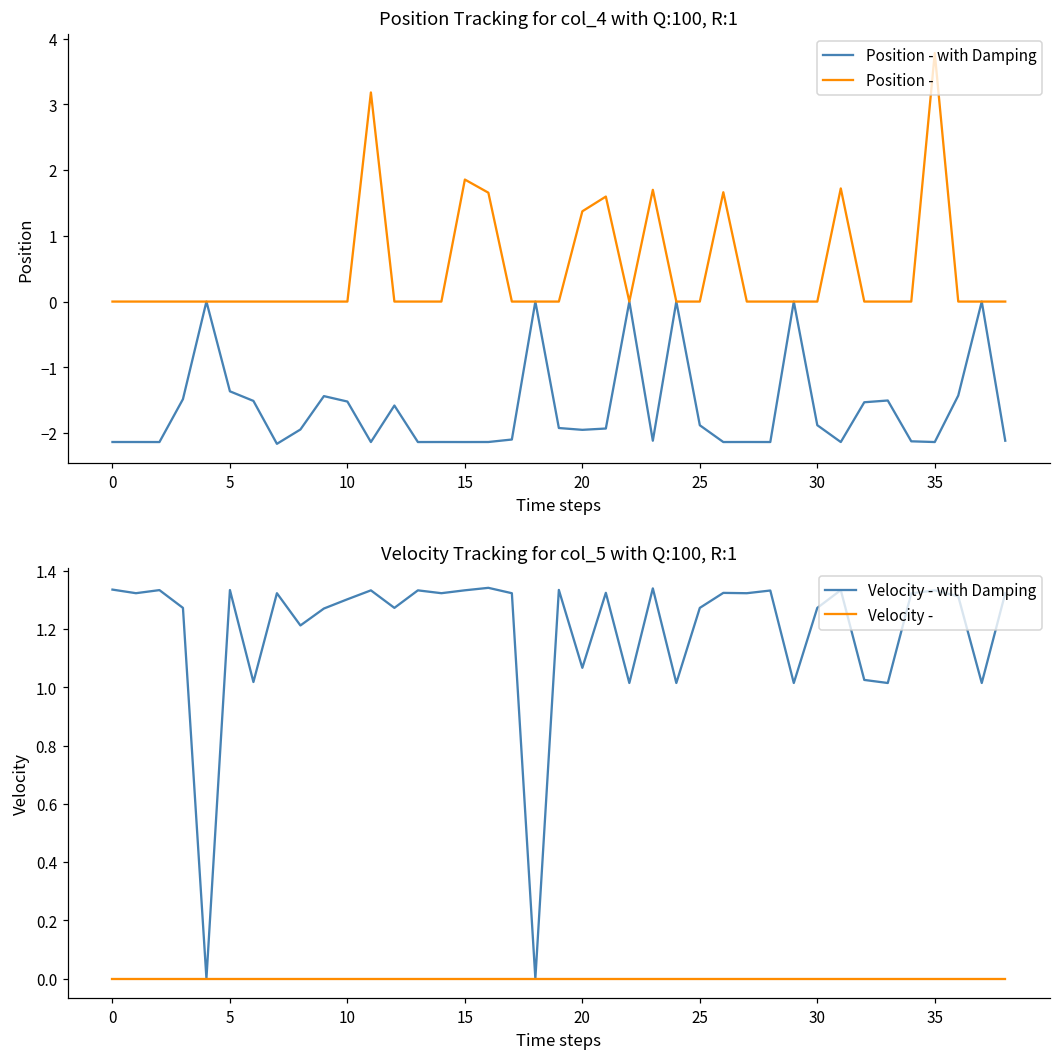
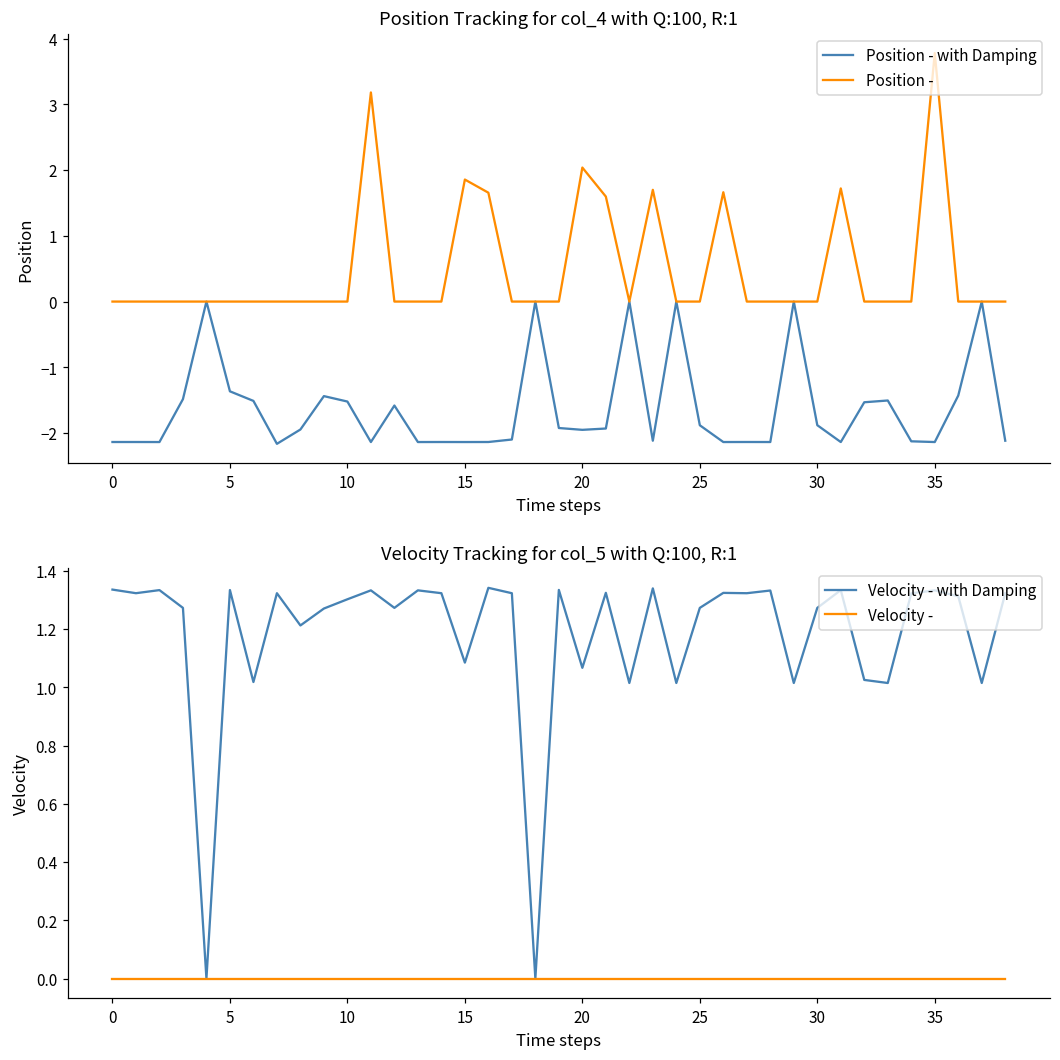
Position Tracking for col_4 with Q:100, R:1, Position -, 20: 1.4 -> 2.0
Velocity Tracking for col_5 with Q:100, R:1, Velocity - with Damping, 15: 1.33 -> 1.08
